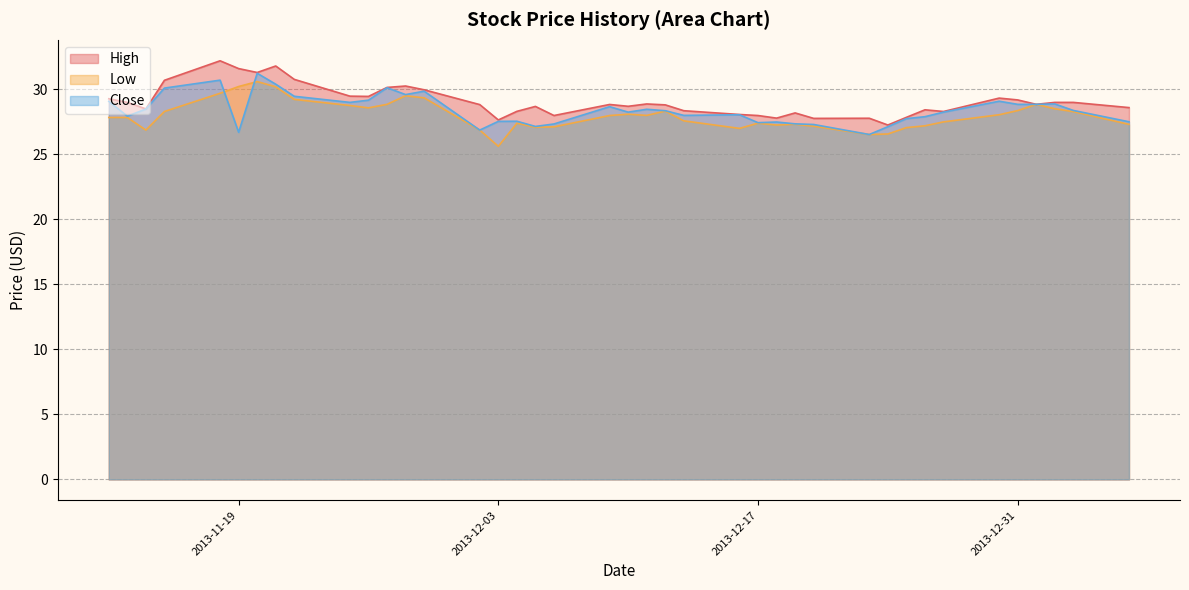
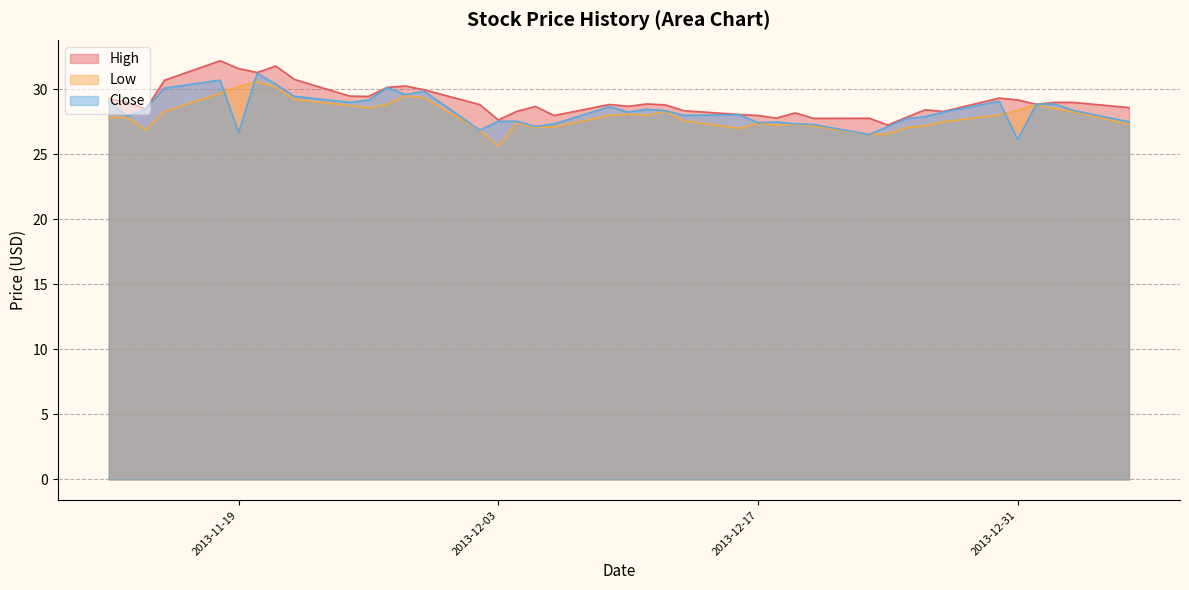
Close, 2013-12-31: 28.9 -> 26.2
